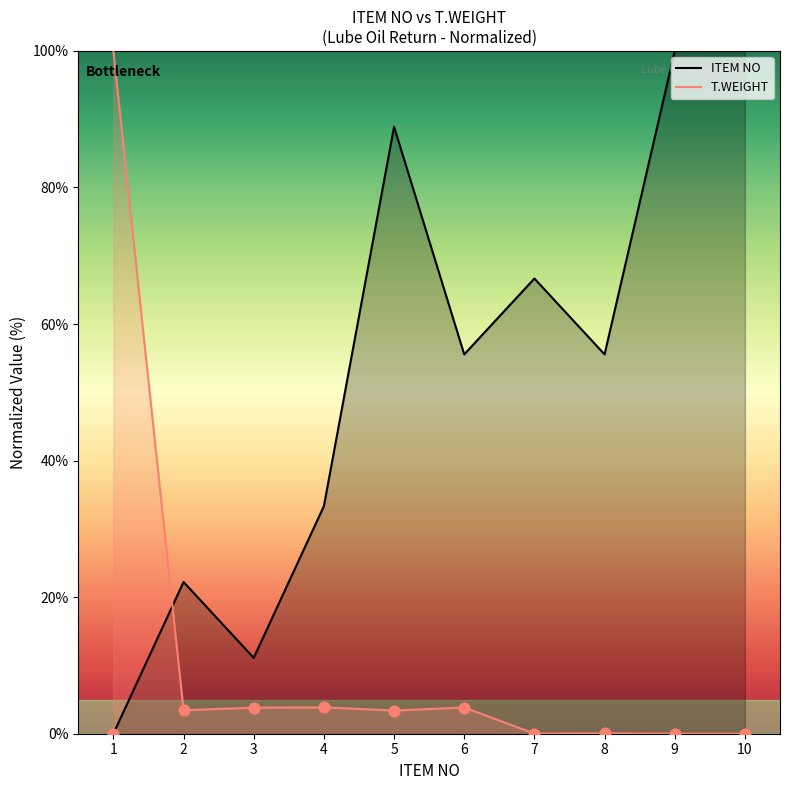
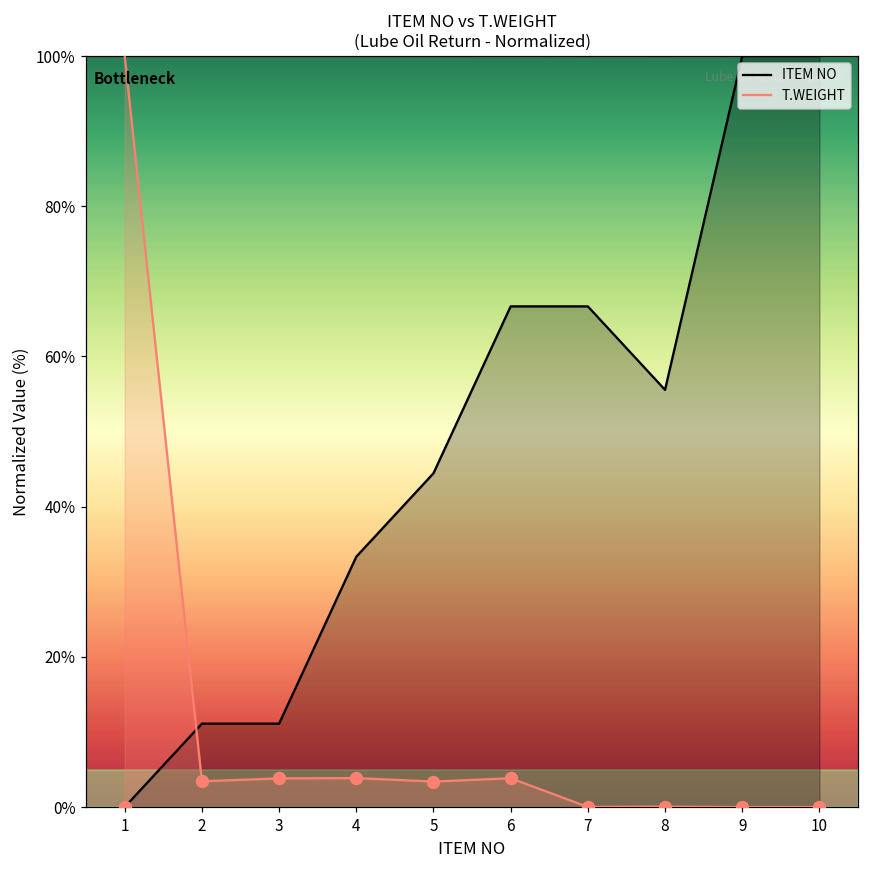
ITEM NO, 2: 22% -> 11%
ITEM NO, 5: 89% -> 44%
ITEM NO, 6: 56% -> 67%
